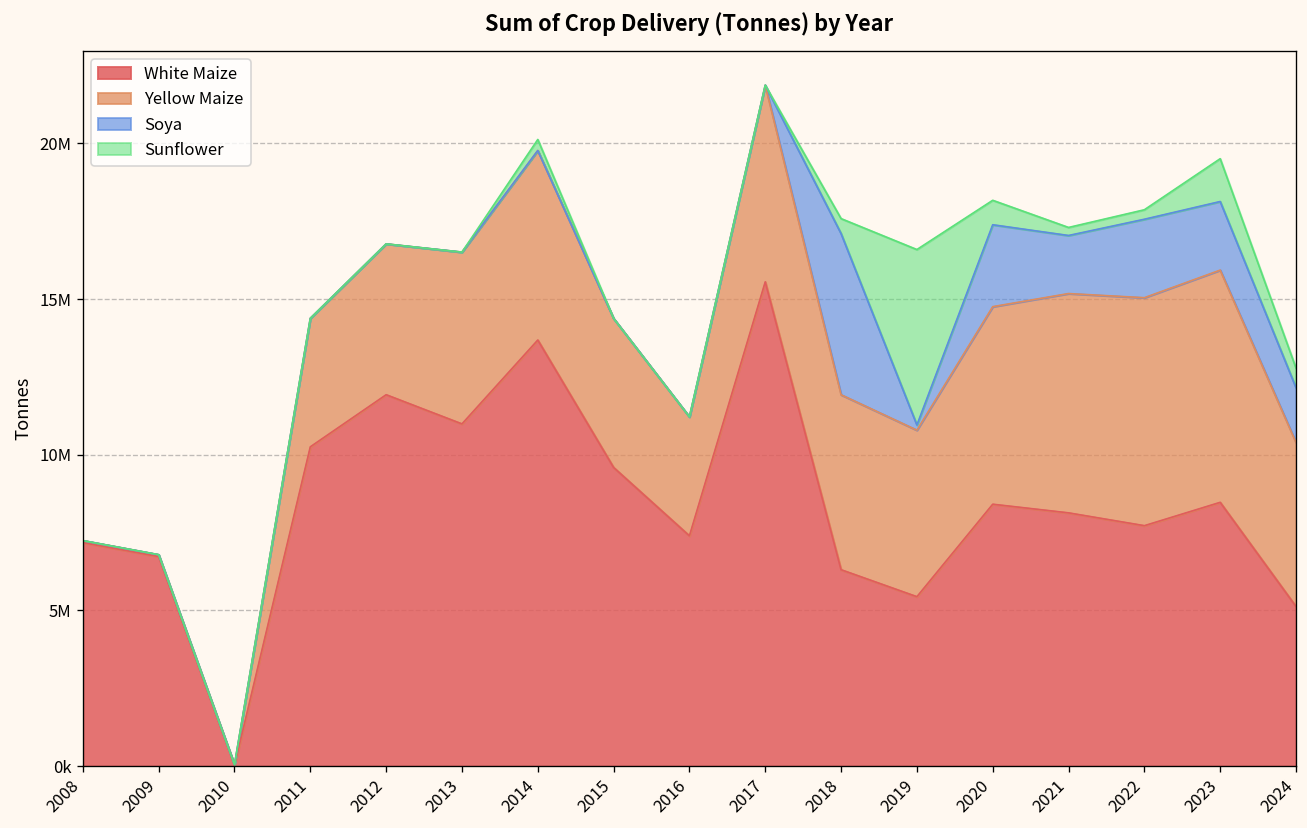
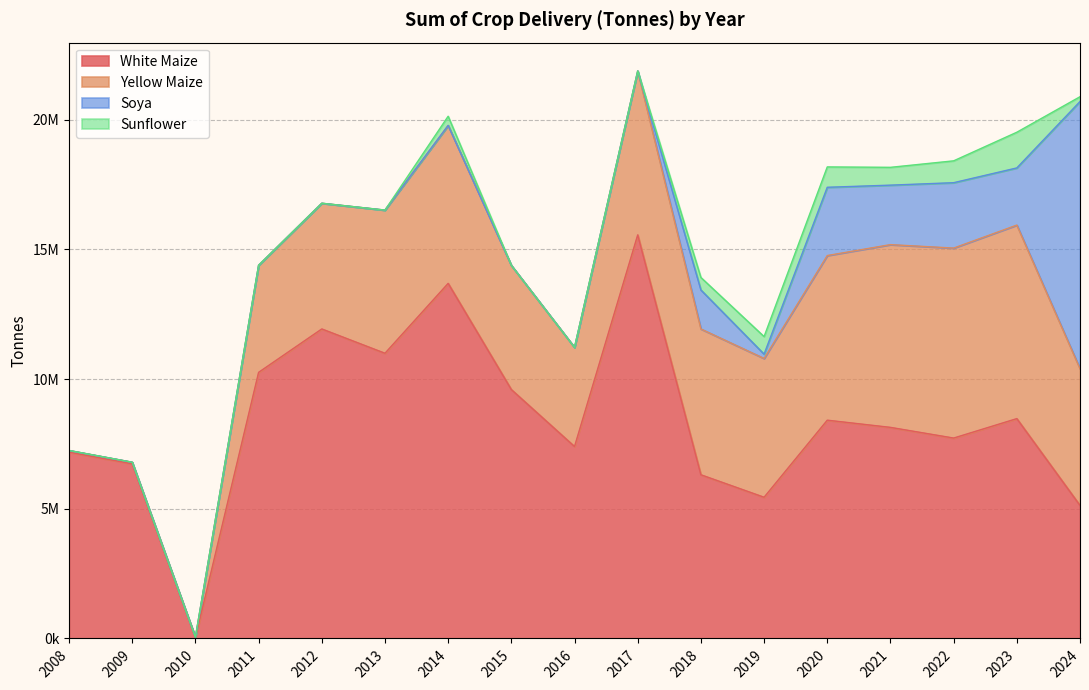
Soya, 2018: 5200000 -> 1500000
Sunflower, 2019: 5600000 -> 700000
Soya, 2021: 1900000 -> 2300000
Sunflower, 2021: 300000 -> 700000
Sunflower, 2022: 300000 -> 800000
Soya, 2024: 1800000 -> 10300000
Sunflower, 2024: 600000 -> 200000
